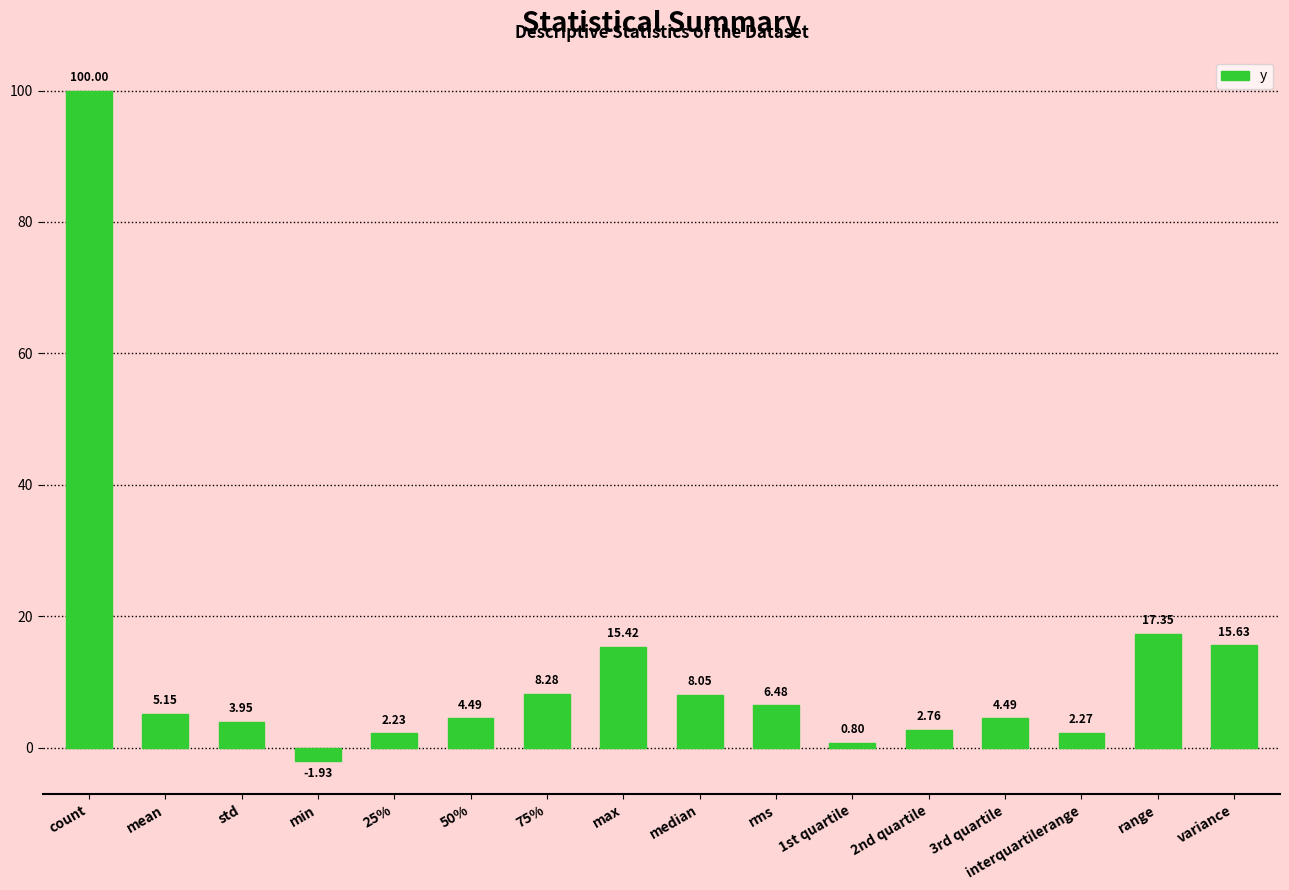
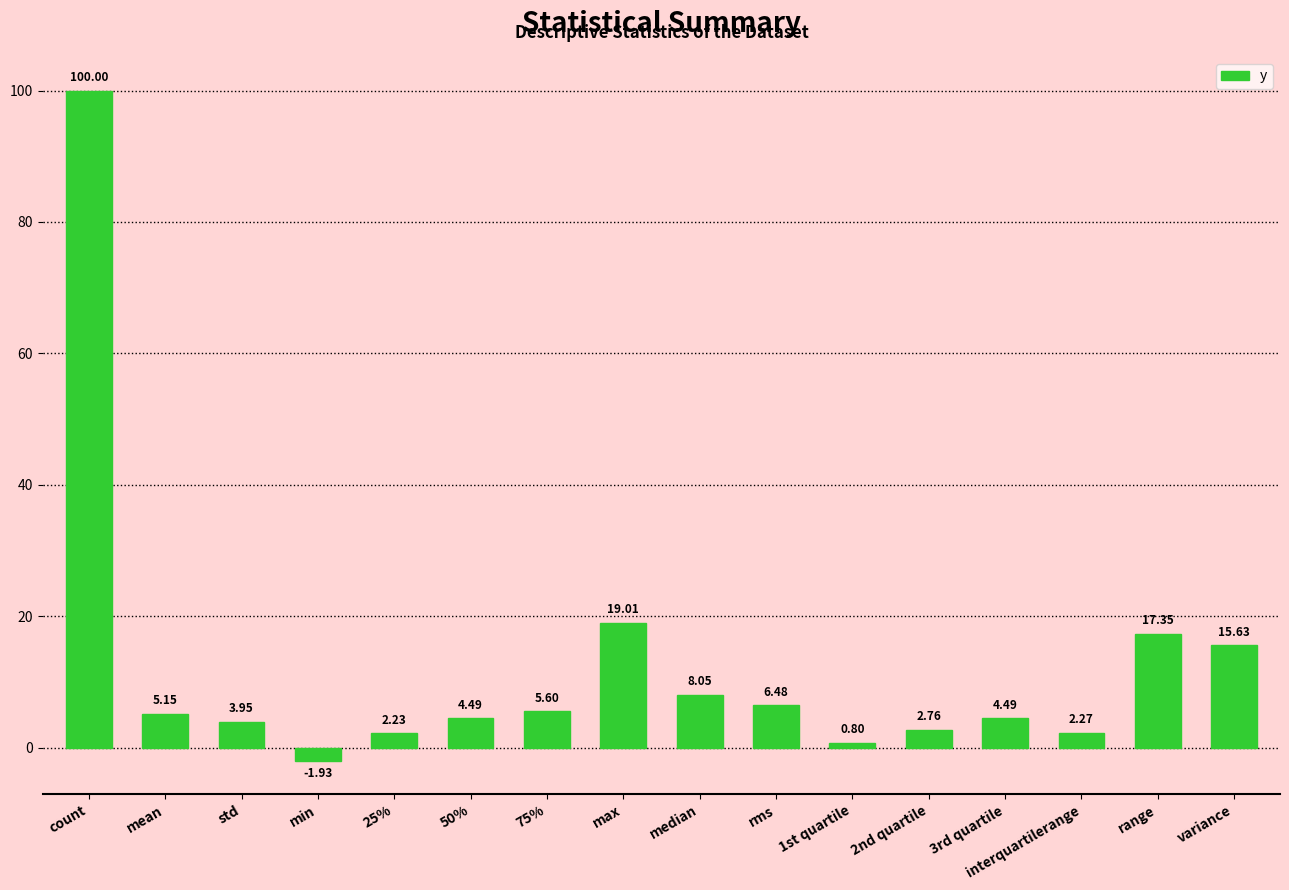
75%: 8.28 -> 5.60
max: 15.42 -> 19.01
